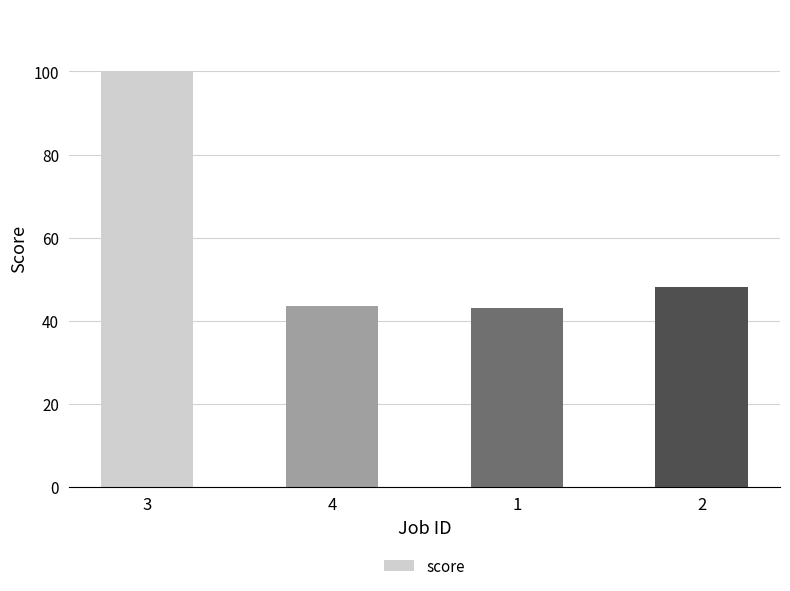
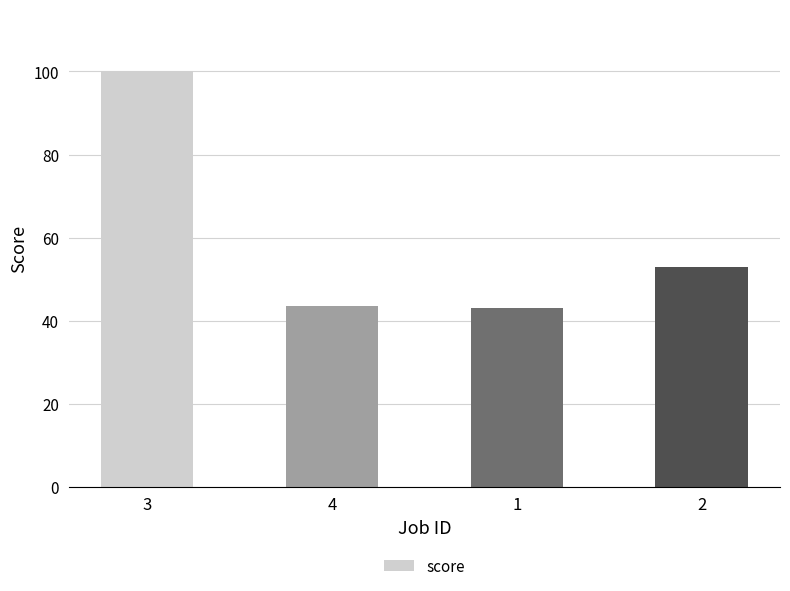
2: 48 -> 53
